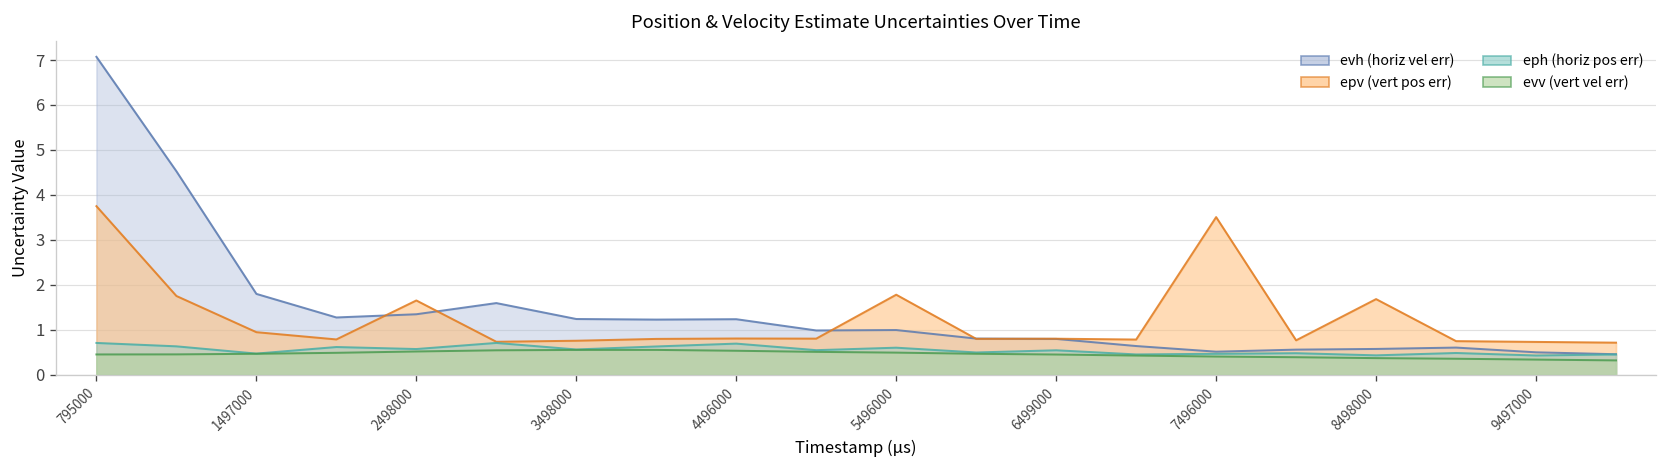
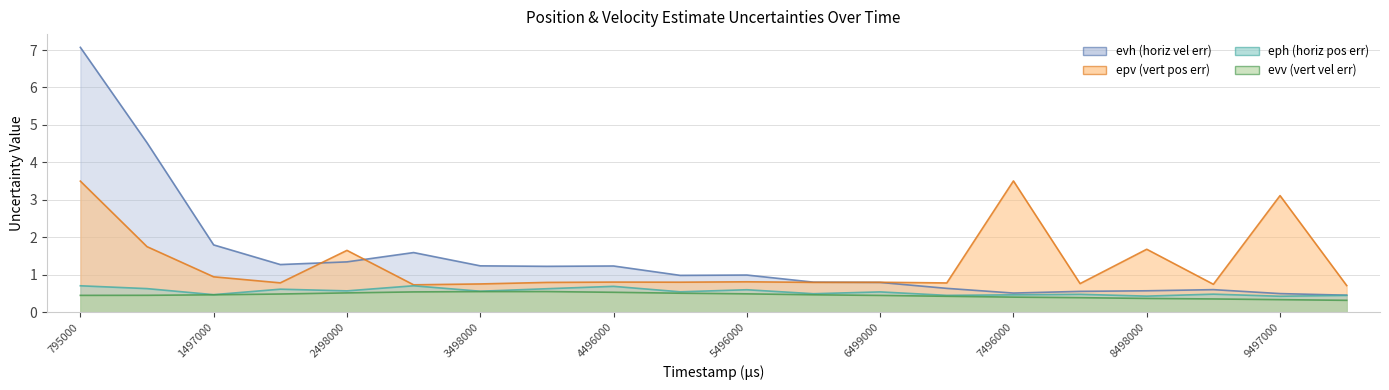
epv (vert pos err), 795000: 3.7 -> 3.5
epv (vert pos err), 5496000: 1.8 -> 0.8
epv (vert pos err), 9497000: 0.7 -> 3.1
